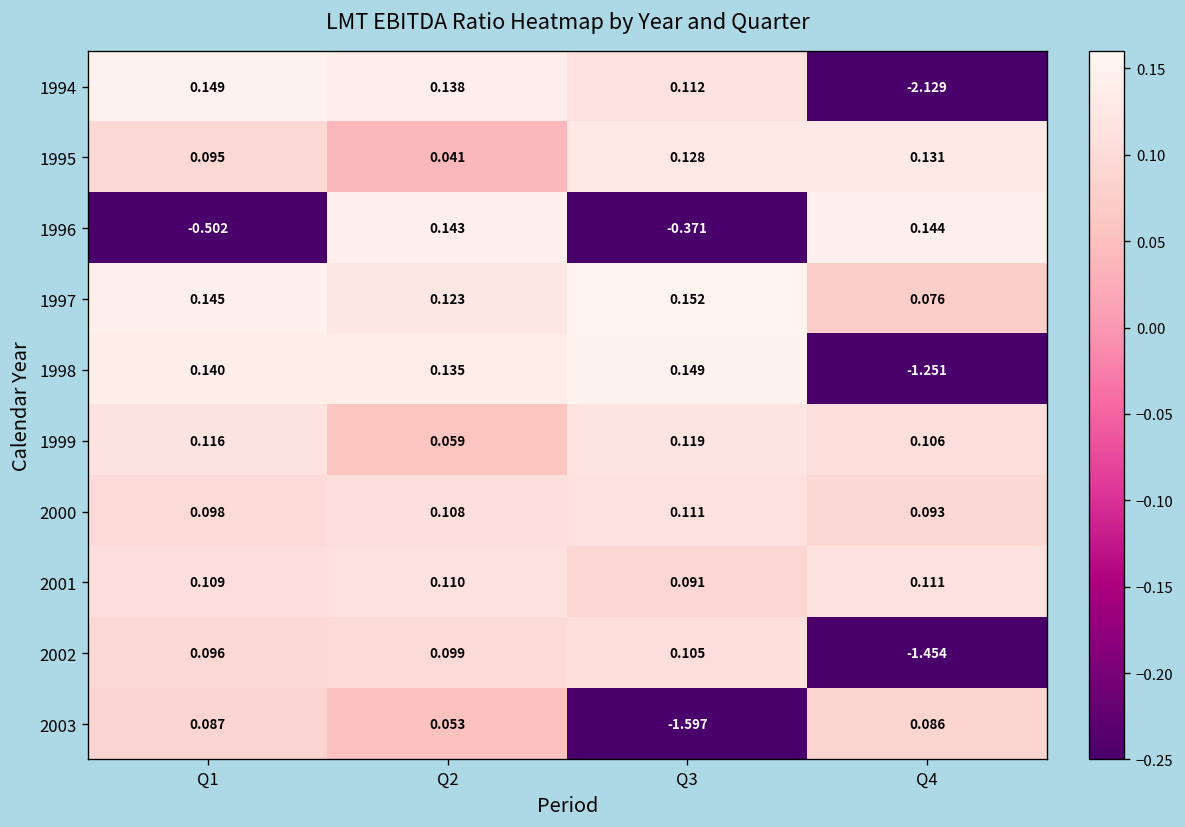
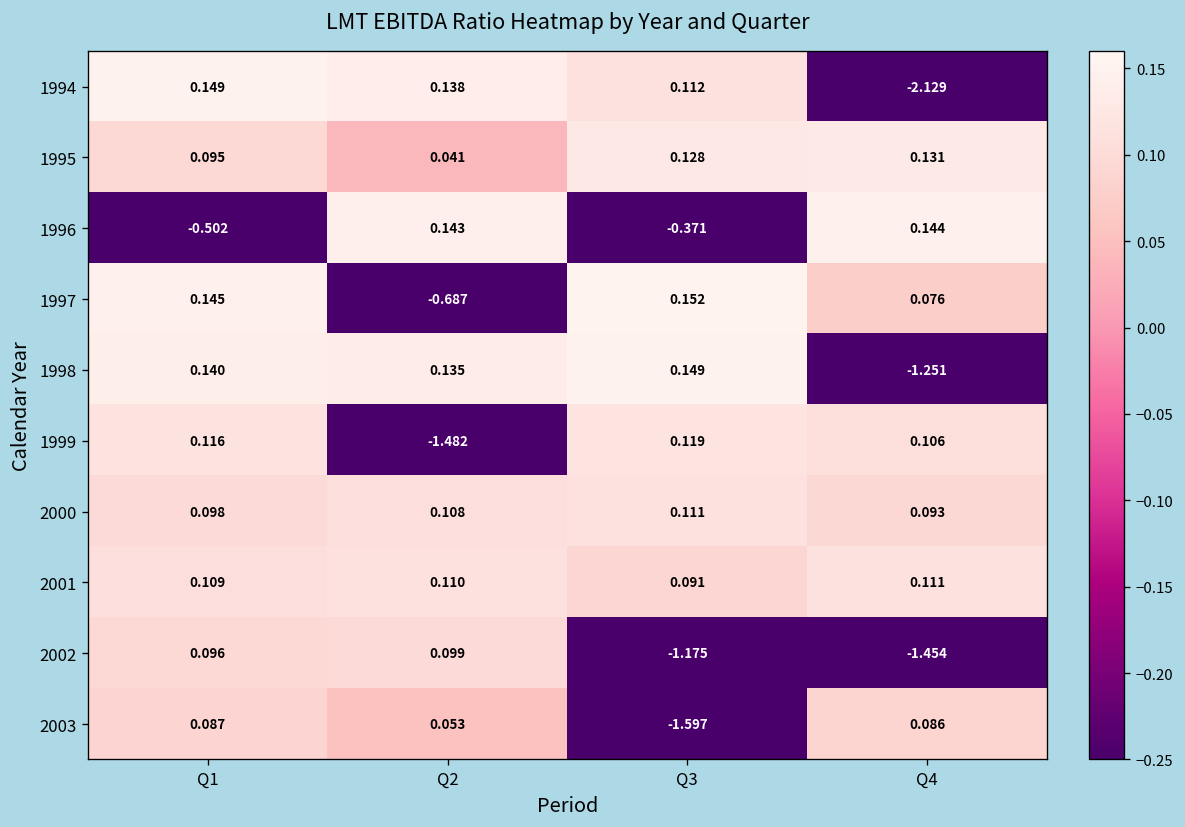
1997, Q2: 0.123 -> -0.687
1999, Q2: 0.059 -> -1.482
2002, Q3: 0.105 -> -1.175
